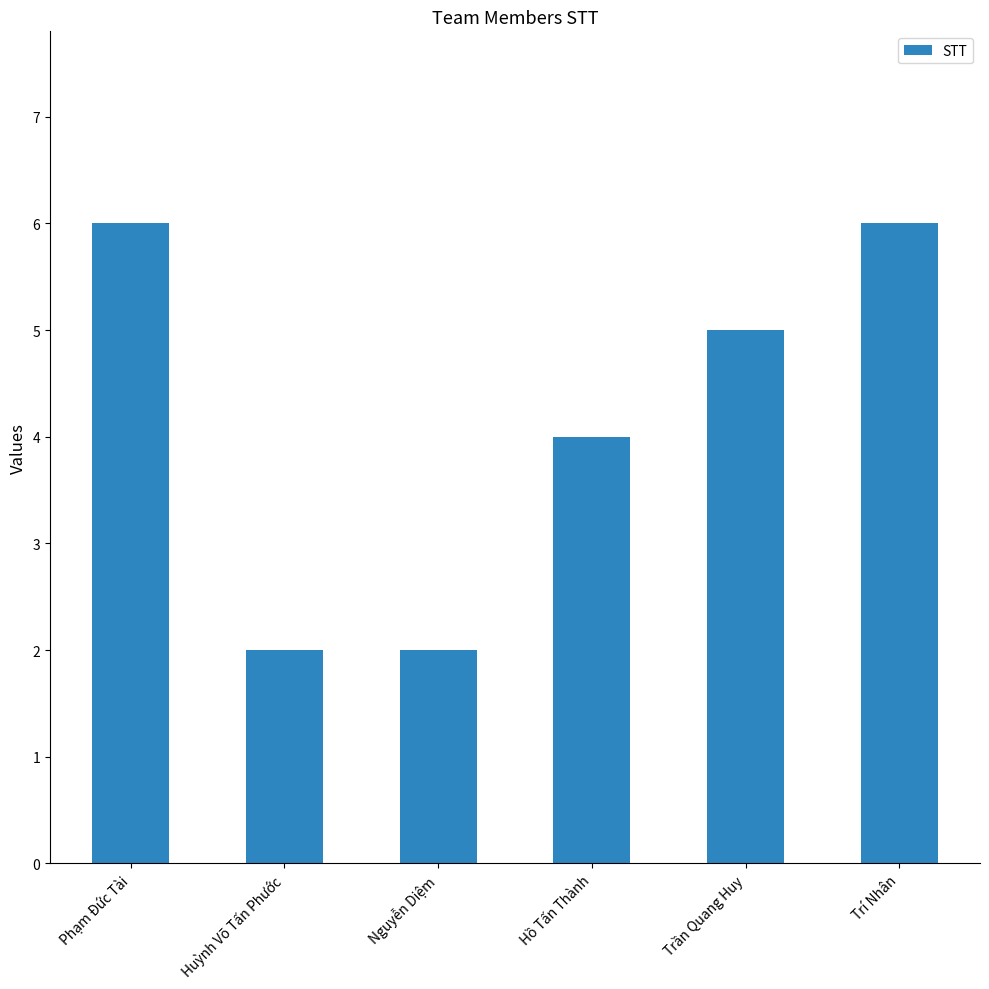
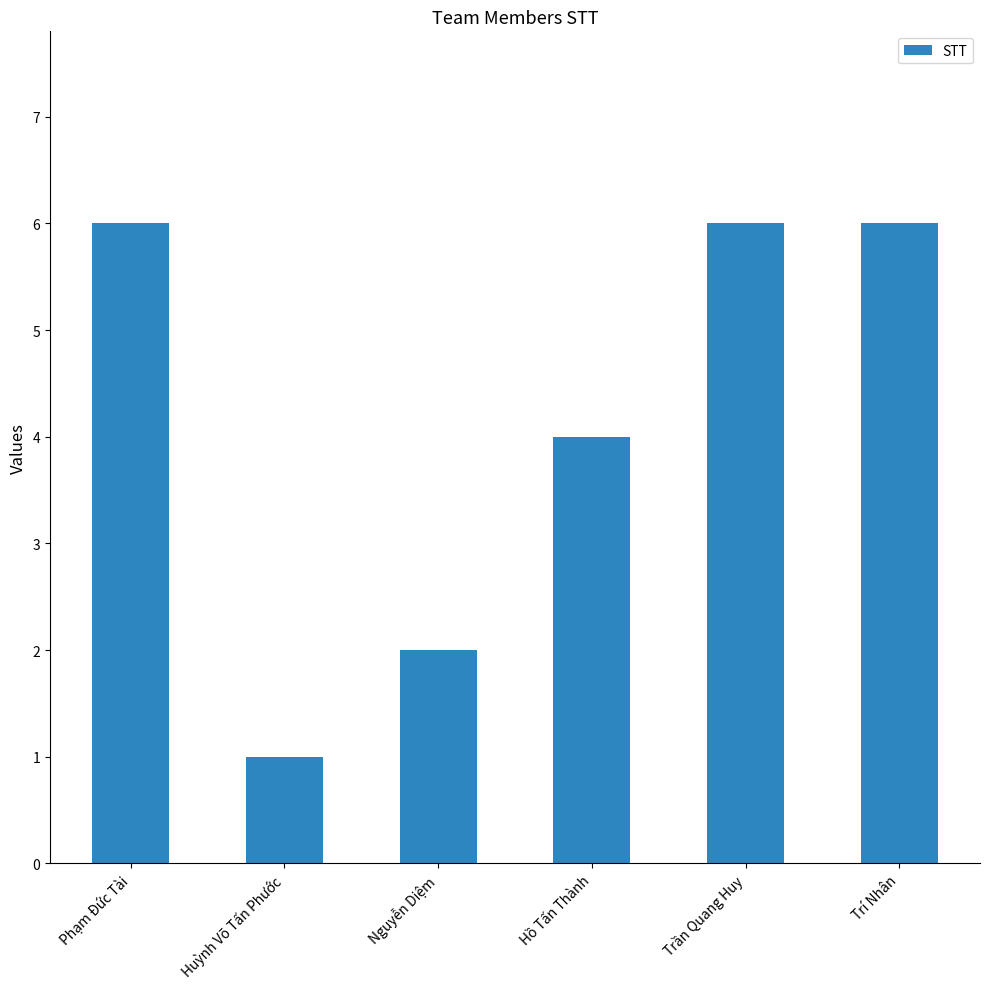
Huỳnh Võ Tấn Phước: 2 -> 1
Trần Quang Huy: 5 -> 6
